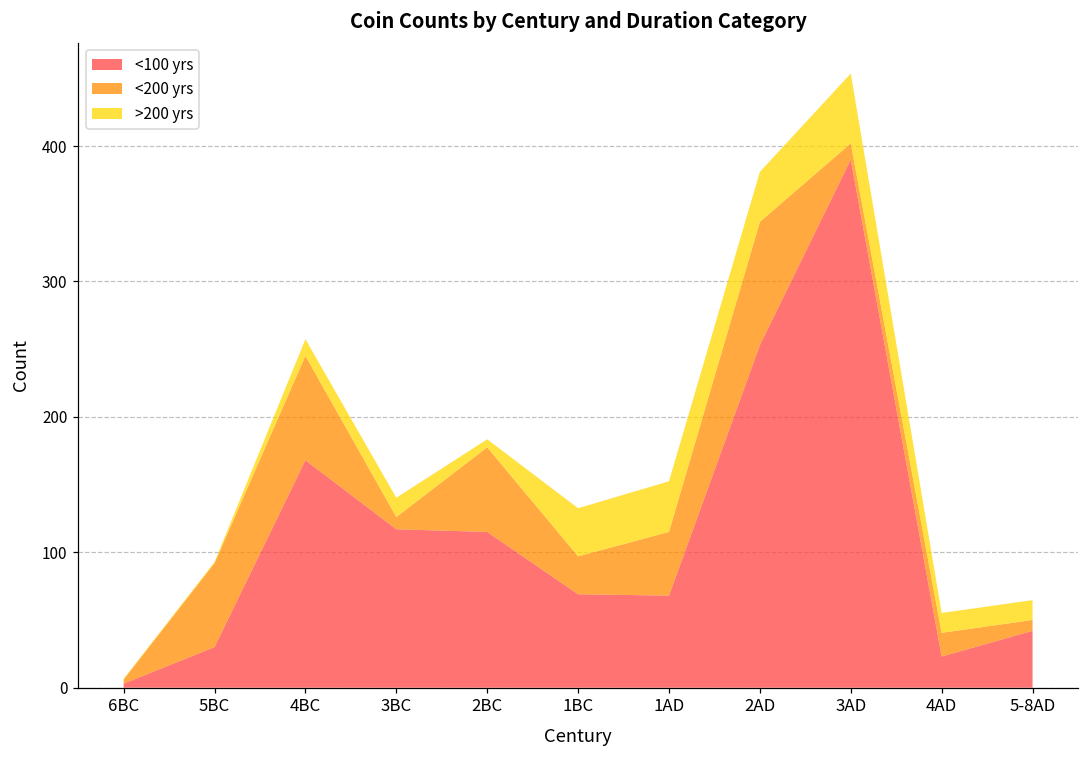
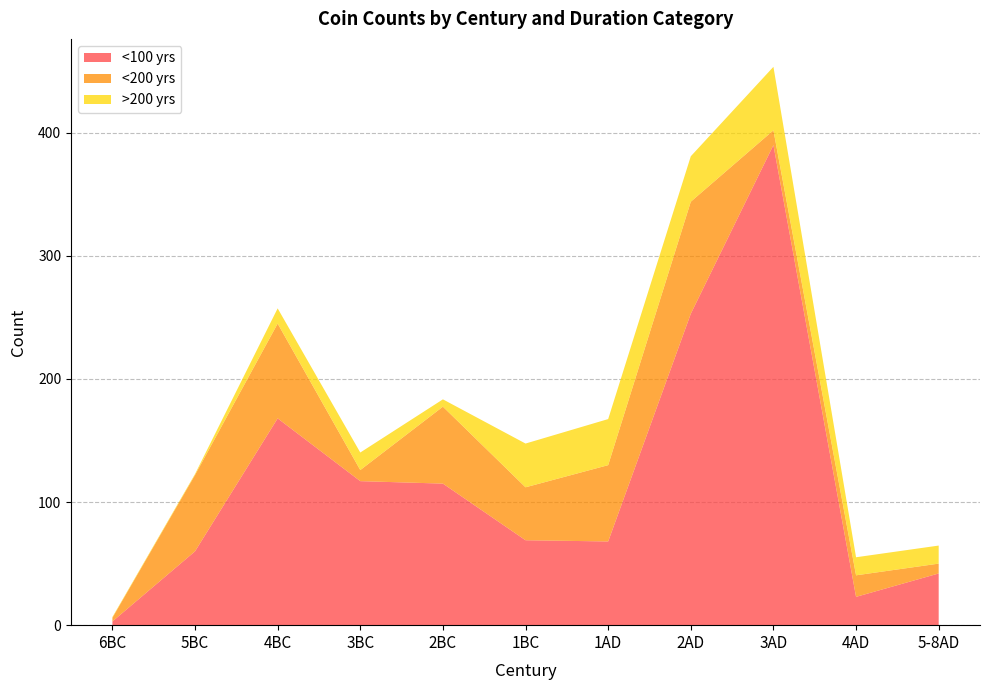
<100 yrs, 5BC: 30 -> 60
<200 yrs, 1BC: 28 -> 43
<200 yrs, 1AD: 47 -> 62
